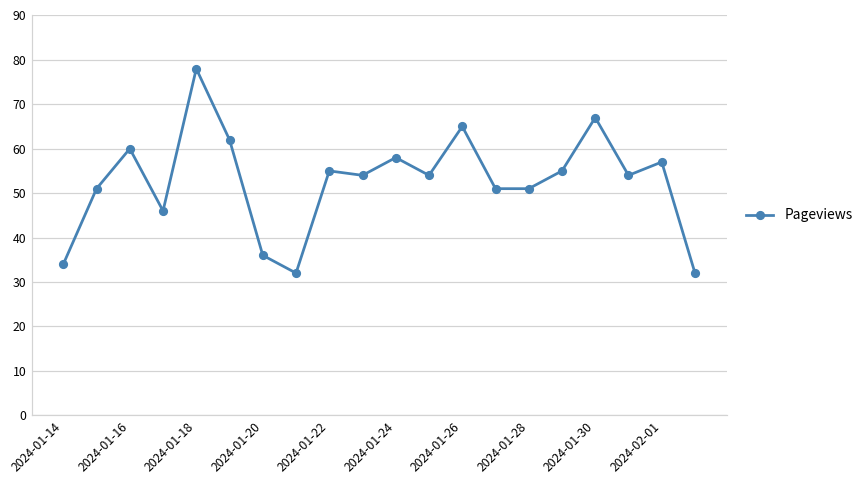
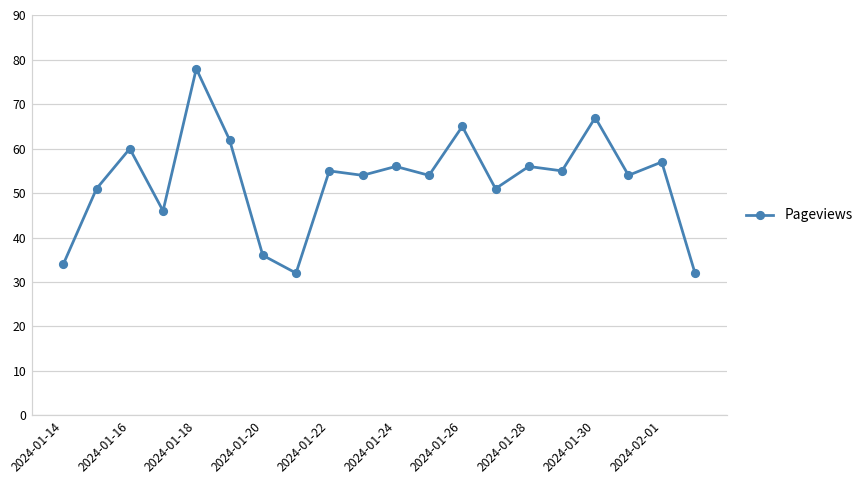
2024-01-24: 58 -> 56
2024-01-28: 51 -> 56
